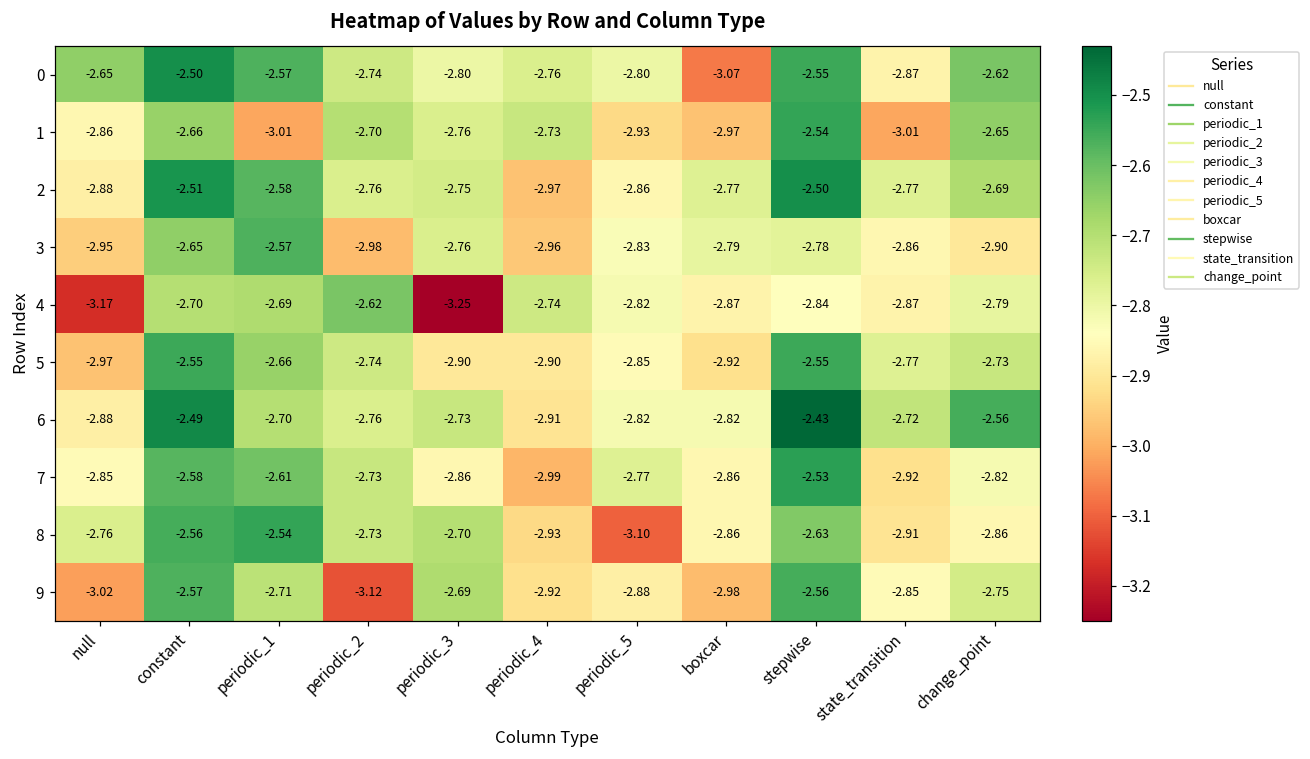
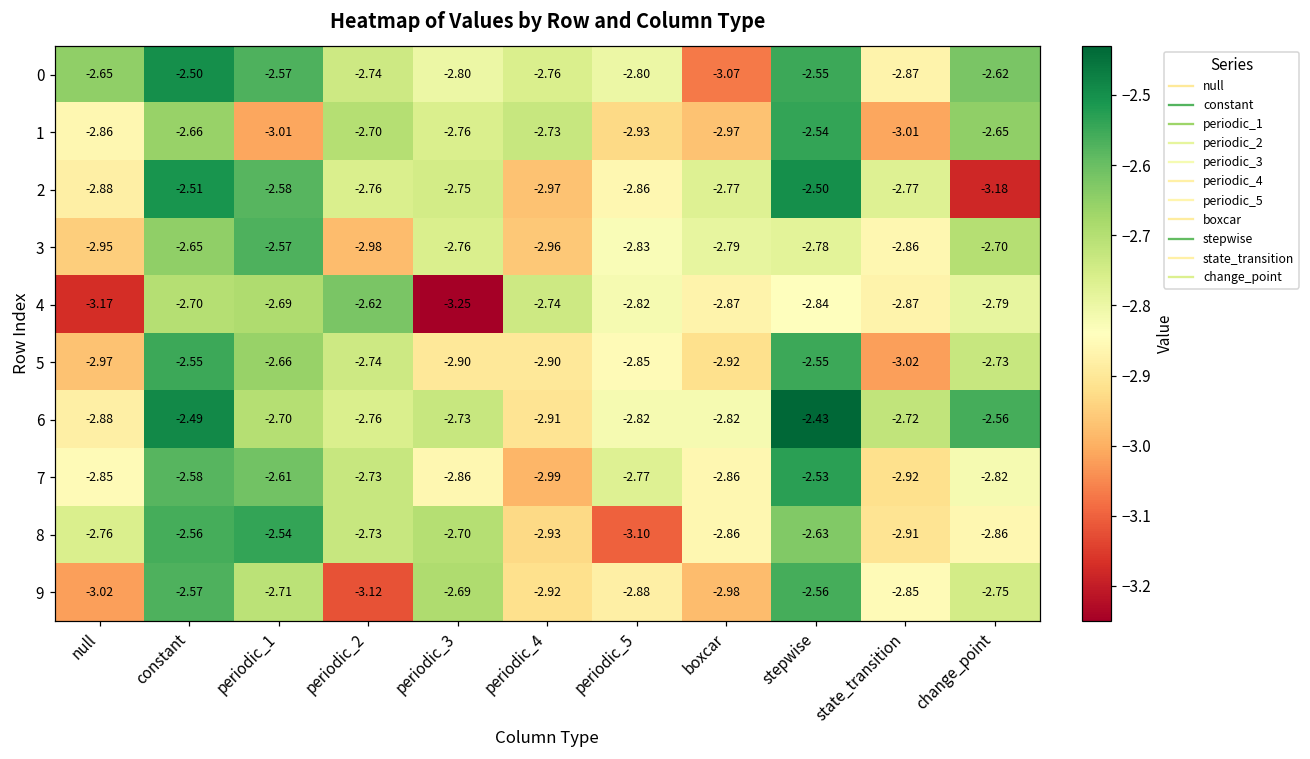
2, change_point: -2.69 -> -3.18
3, change_point: -2.90 -> -2.70
5, state_transition: -2.77 -> -3.02
